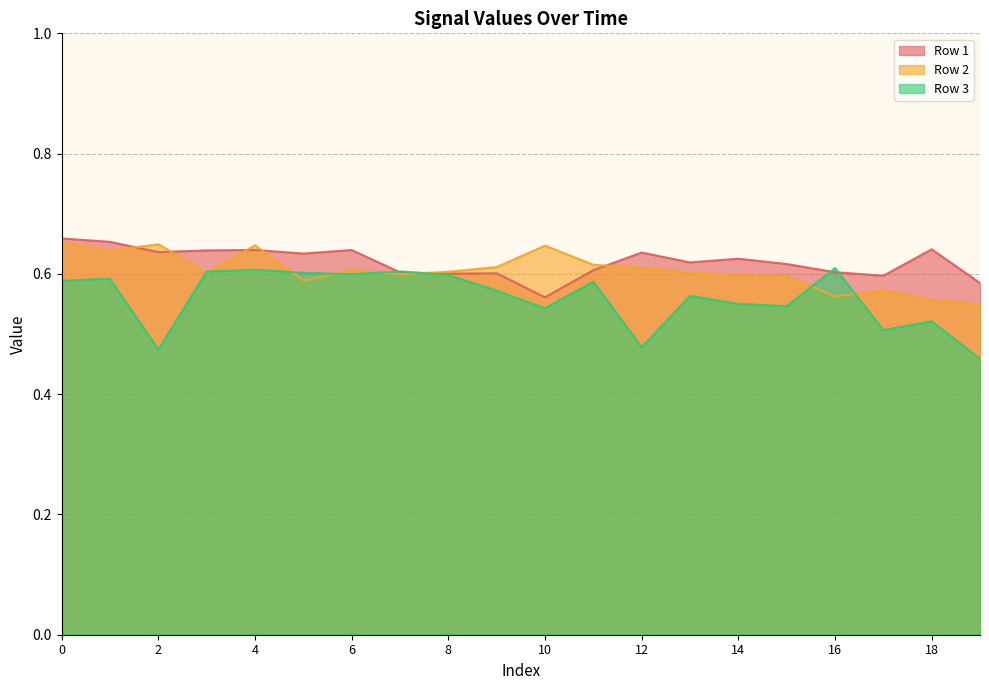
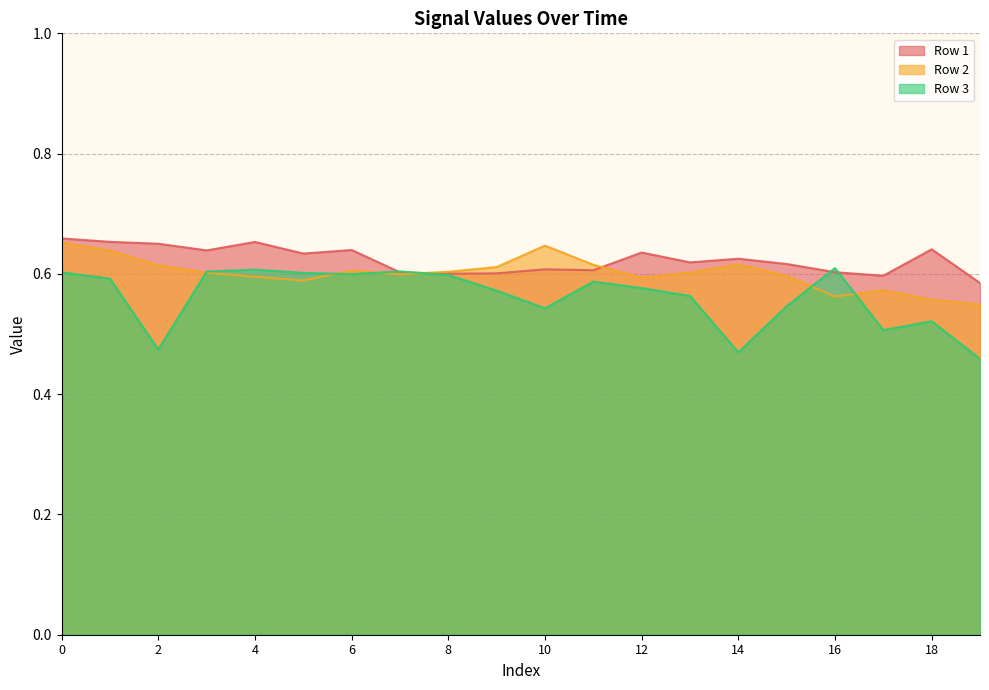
Row 3, 0: 0.59 -> 0.60
Row 1, 2: 0.64 -> 0.65
Row 2, 2: 0.65 -> 0.61
Row 1, 4: 0.64 -> 0.65
Row 2, 4: 0.65 -> 0.60
Row 1, 10: 0.56 -> 0.61
Row 2, 12: 0.61 -> 0.59
Row 3, 12: 0.48 -> 0.58
Row 2, 14: 0.60 -> 0.62
Row 3, 14: 0.55 -> 0.47
